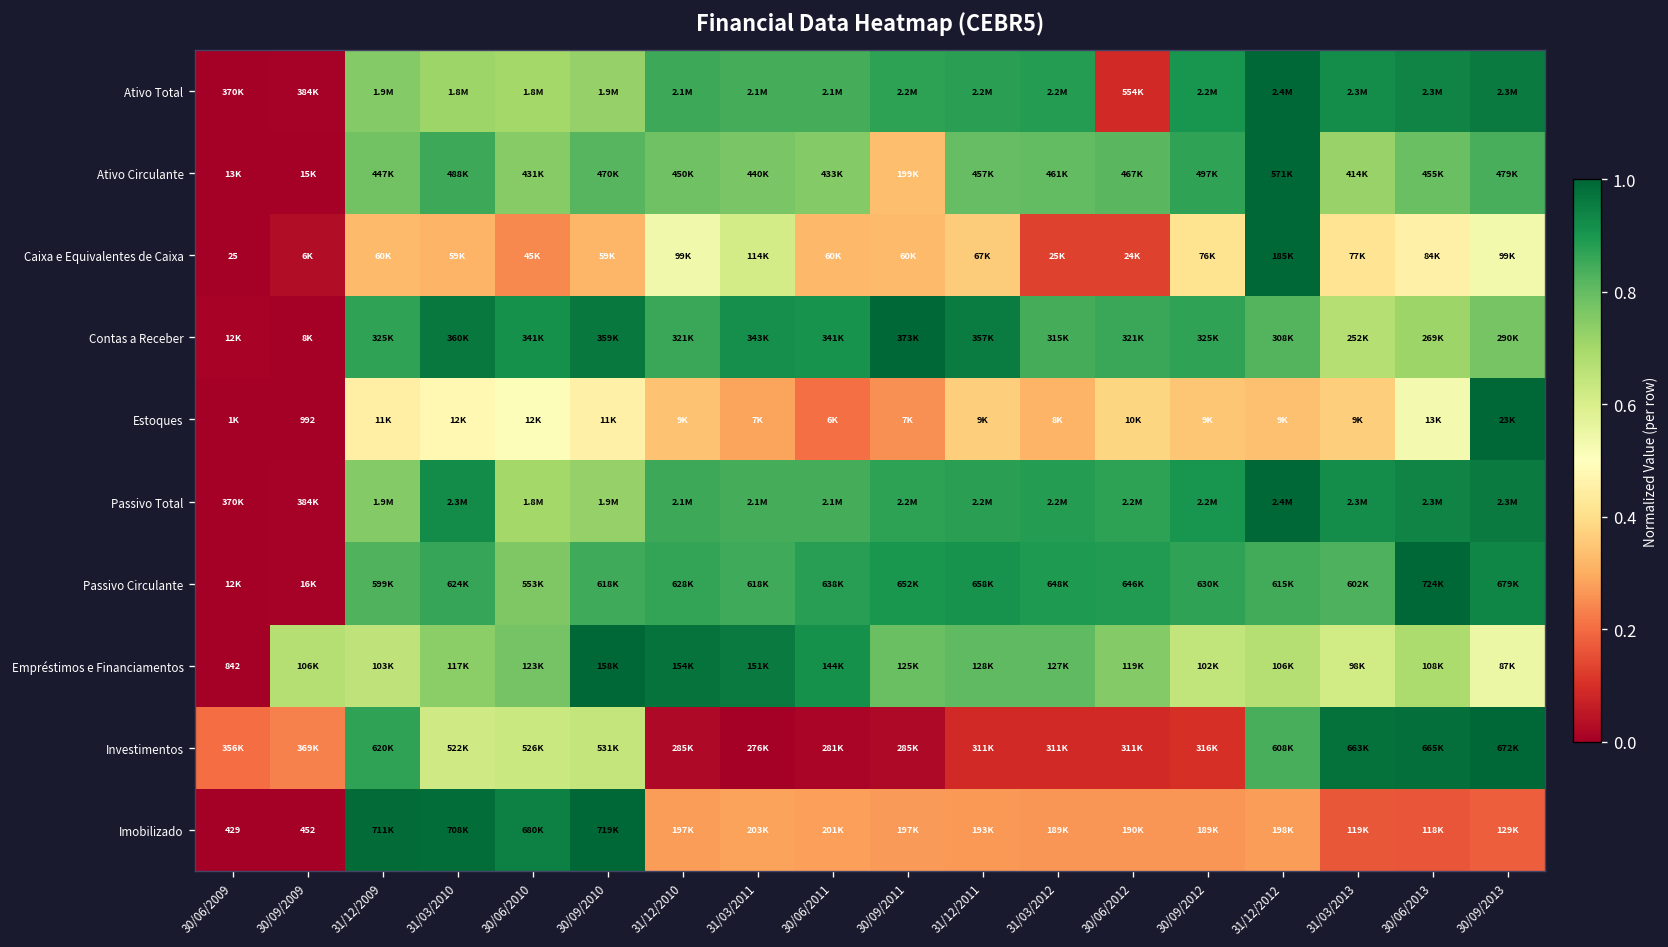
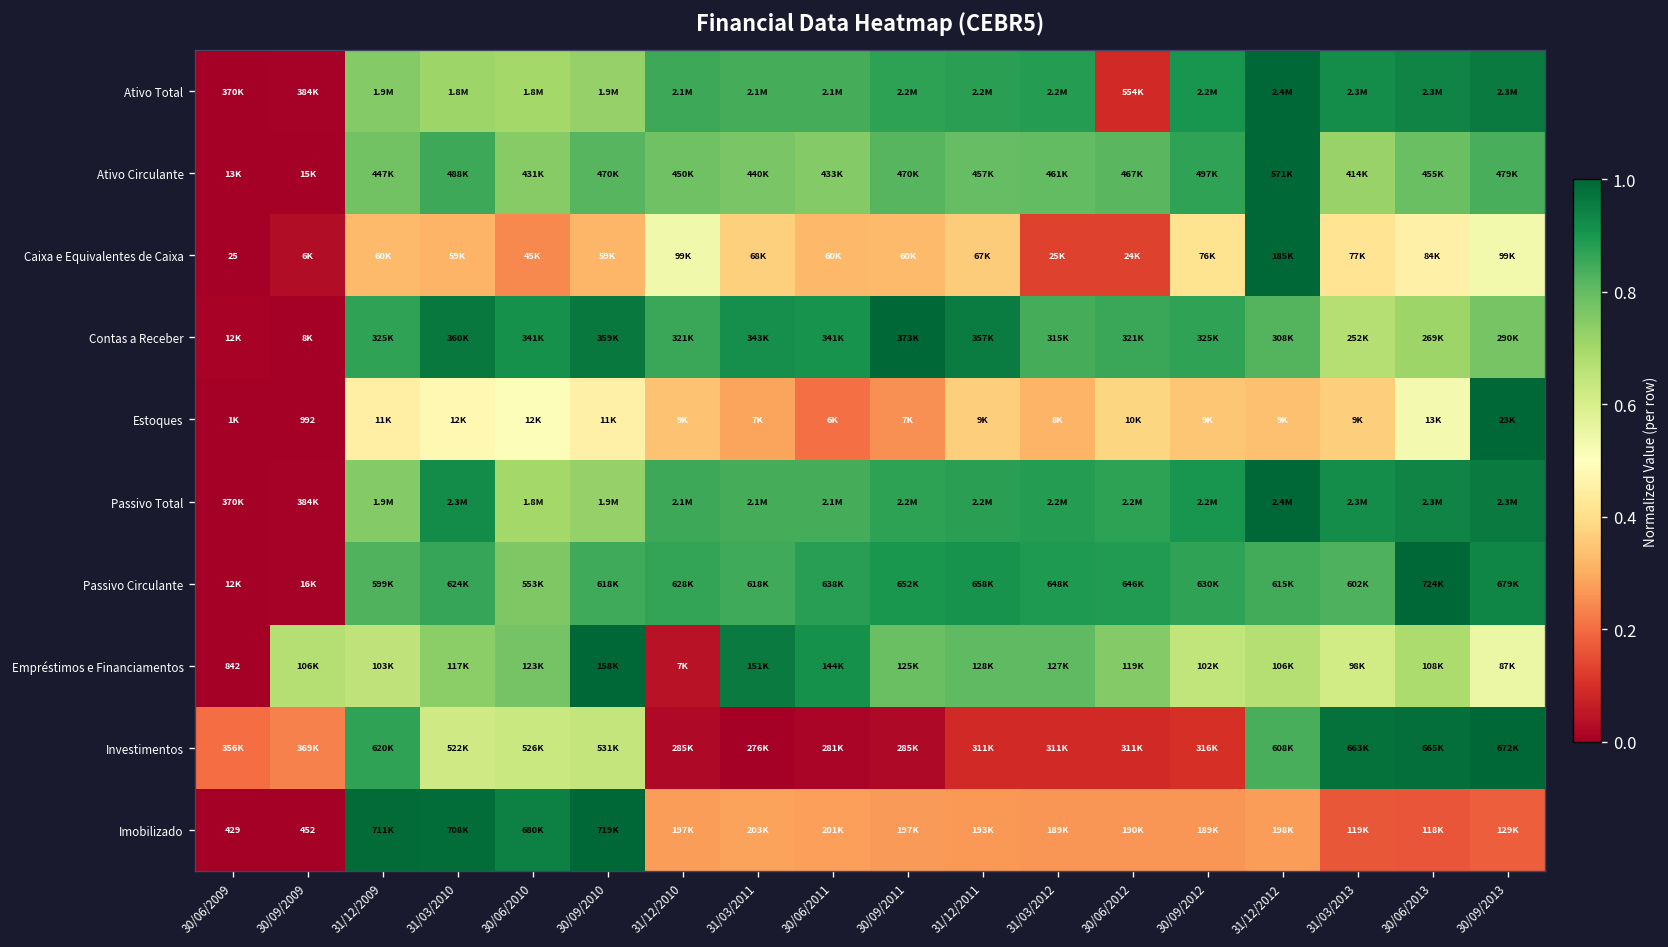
Ativo Circulante, 30/09/2011: 199K -> 470K
Caixa e Equivalentes de Caixa, 31/03/2011: 114K -> 68K
Empréstimos e Financiamentos, 31/12/2010: 154K -> 7K
